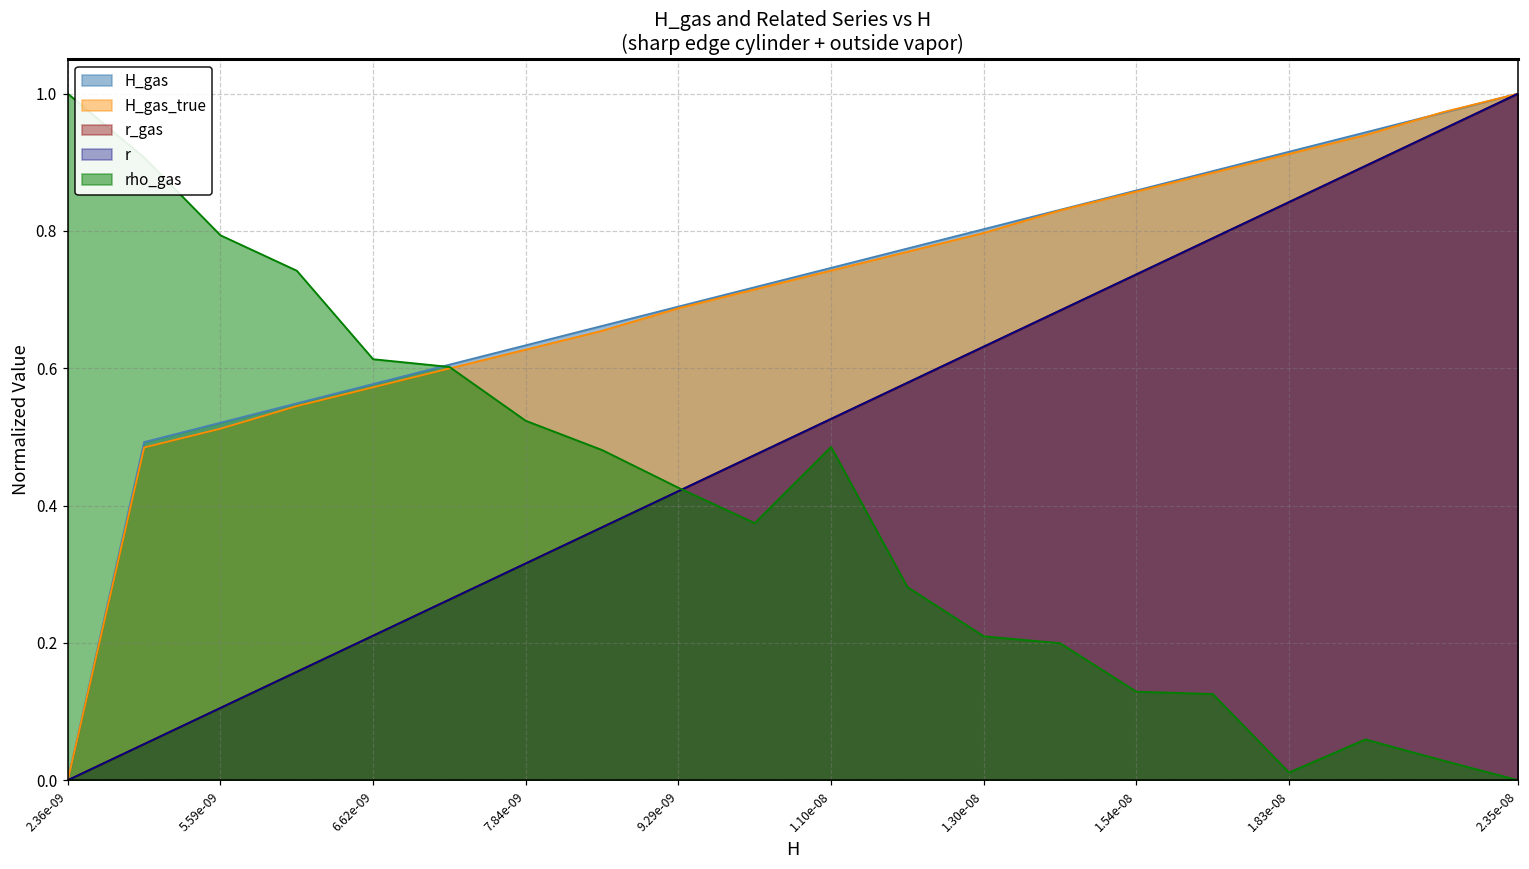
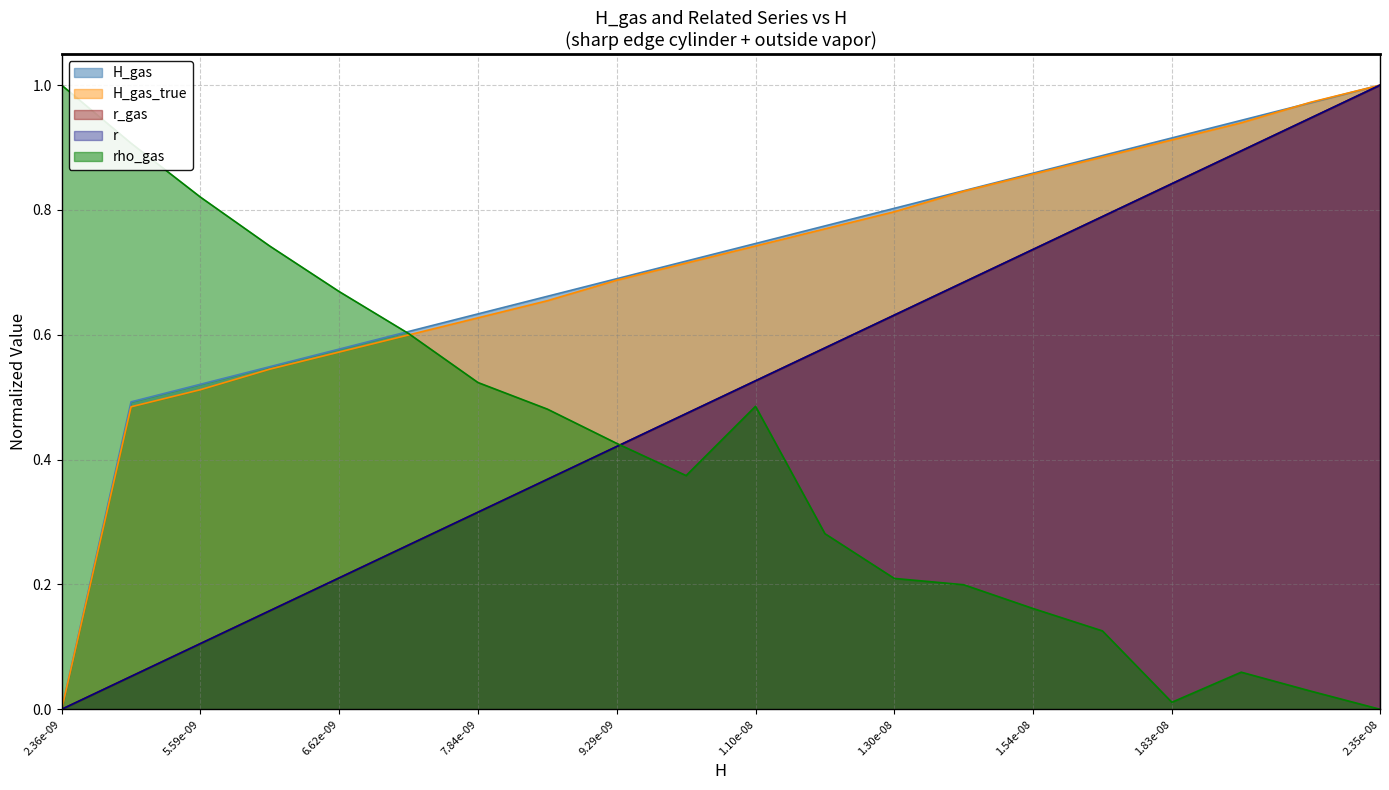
rho_gas, 5.59e-09: 0.79 -> 0.82
rho_gas, 6.62e-09: 0.61 -> 0.67
rho_gas, 1.54e-08: 0.13 -> 0.16
